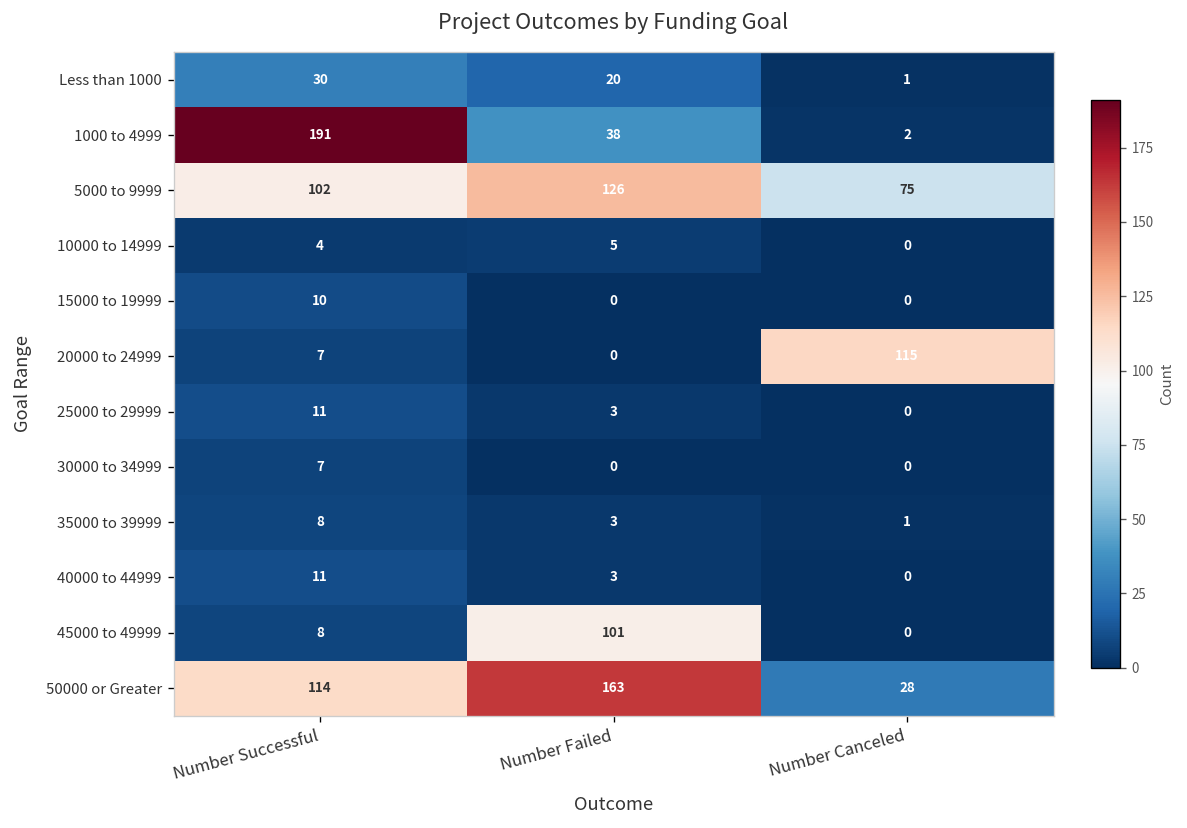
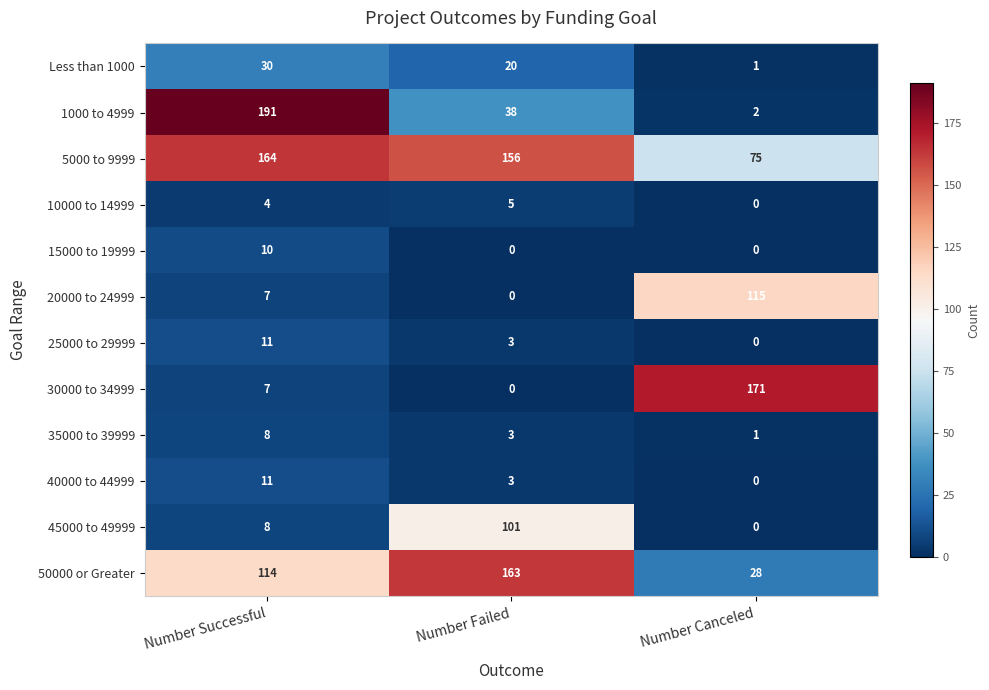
5000 to 9999, Number Successful: 102 -> 164
5000 to 9999, Number Failed: 126 -> 156
30000 to 34999, Number Canceled: 0 -> 171
